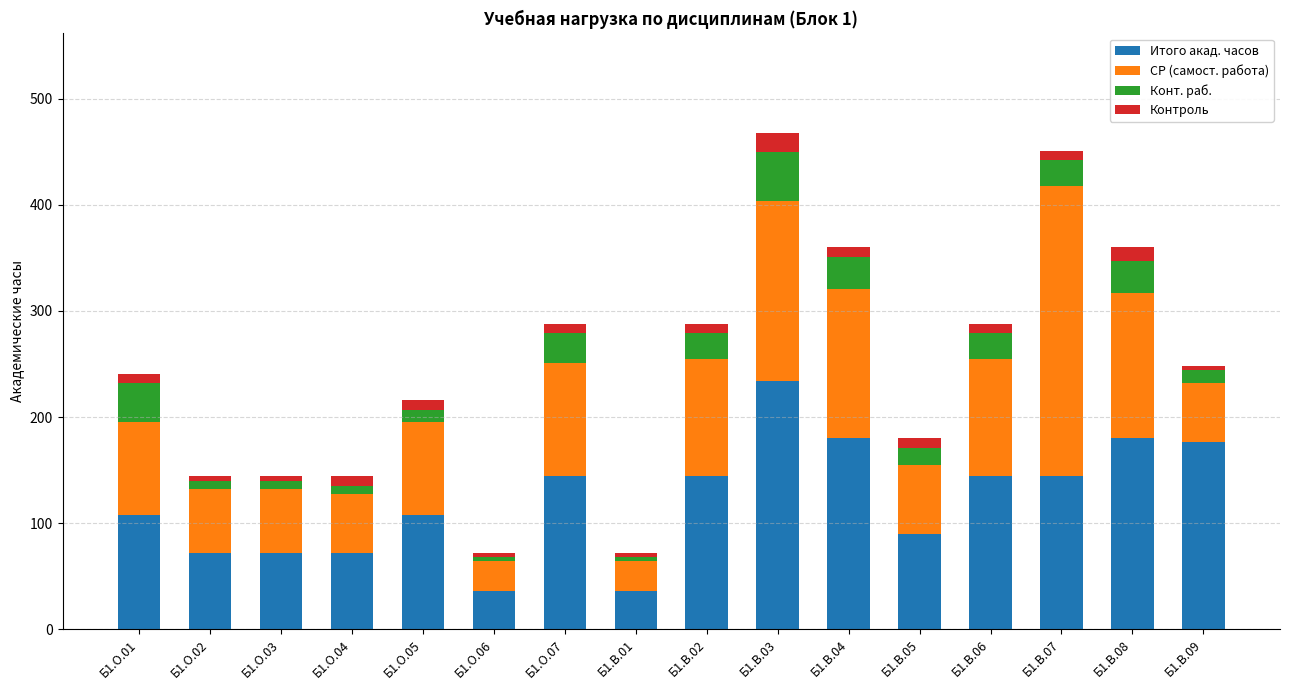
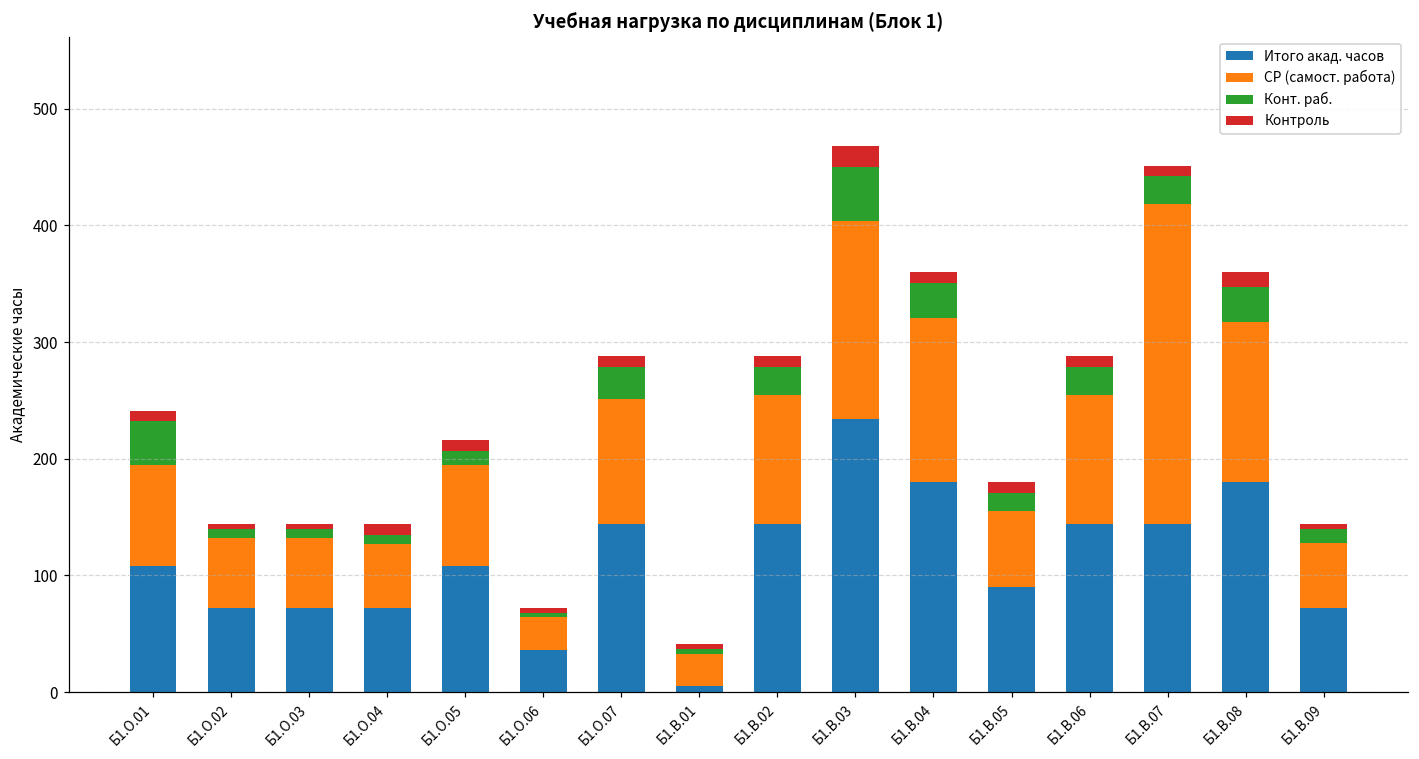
Итого акад. часов, Б1.В.01: 36 -> 5
Итого акад. часов, Б1.В.09: 176 -> 72
